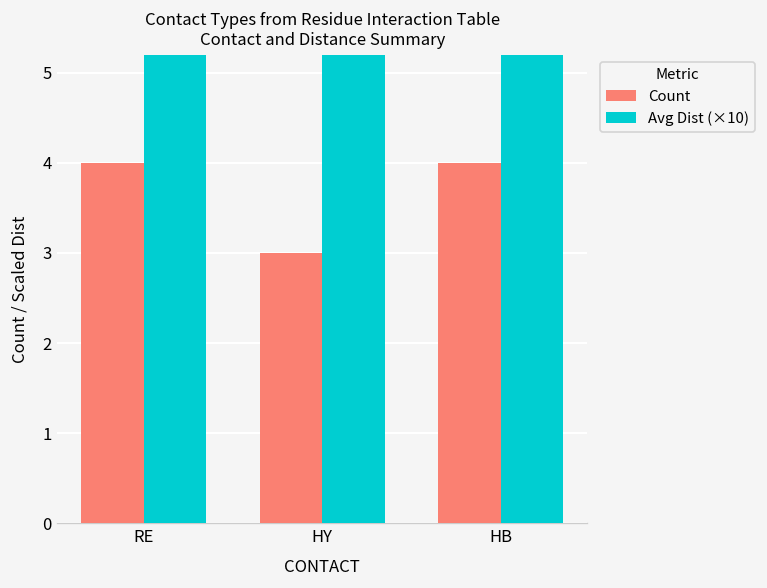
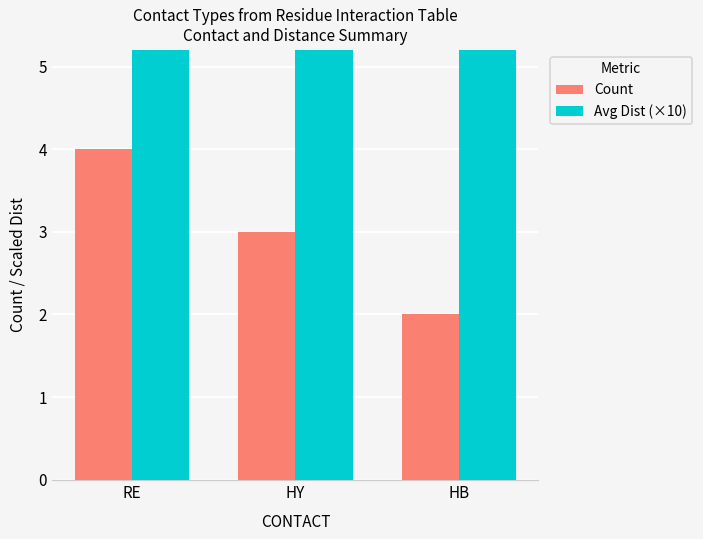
Count, HB: 4 -> 2
